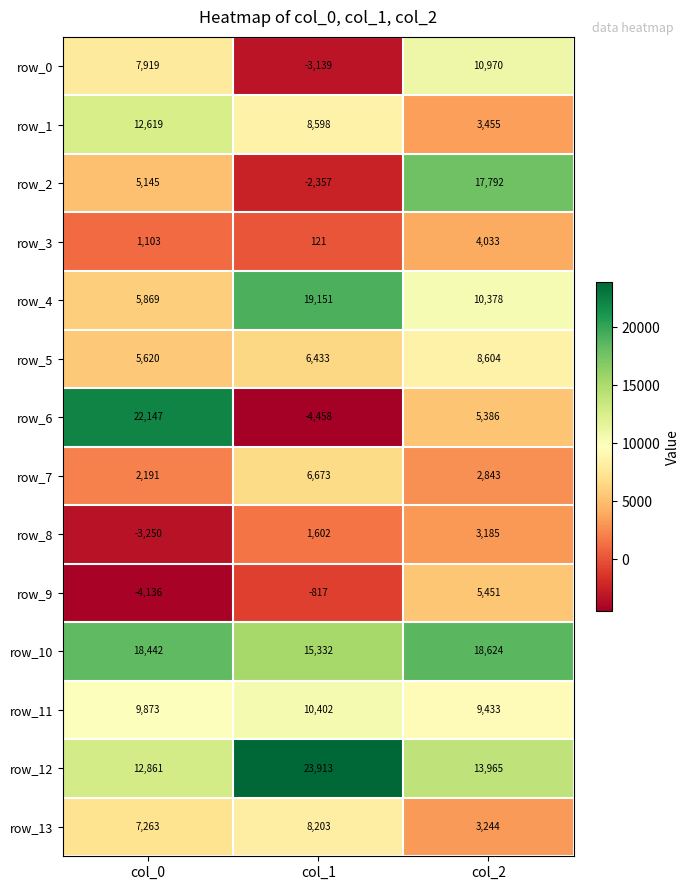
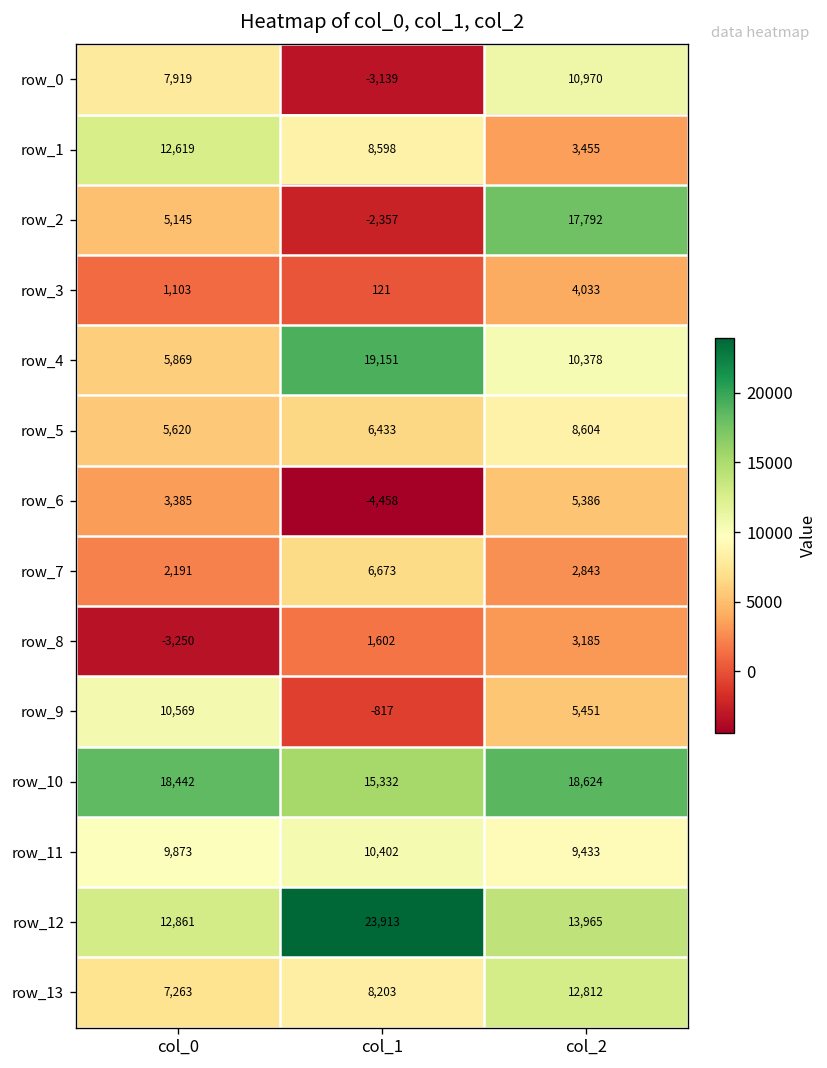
row_6, col_0: 22,147 -> 3,385
row_9, col_0: -4,136 -> 10,569
row_13, col_2: 3,244 -> 12,812
